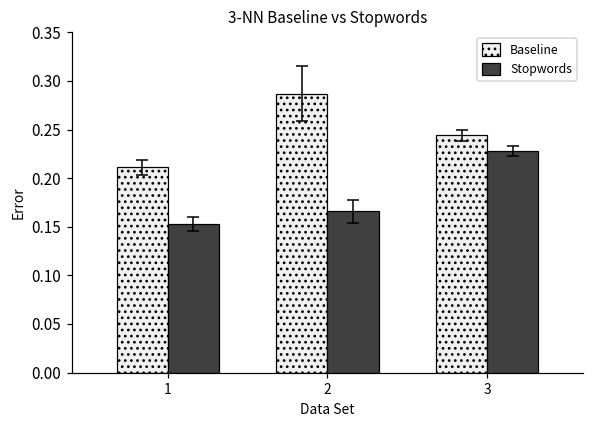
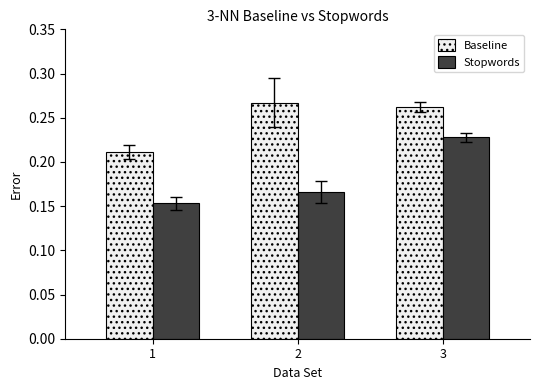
Baseline, 2: 0.29 -> 0.27
Baseline, 3: 0.24 -> 0.26
